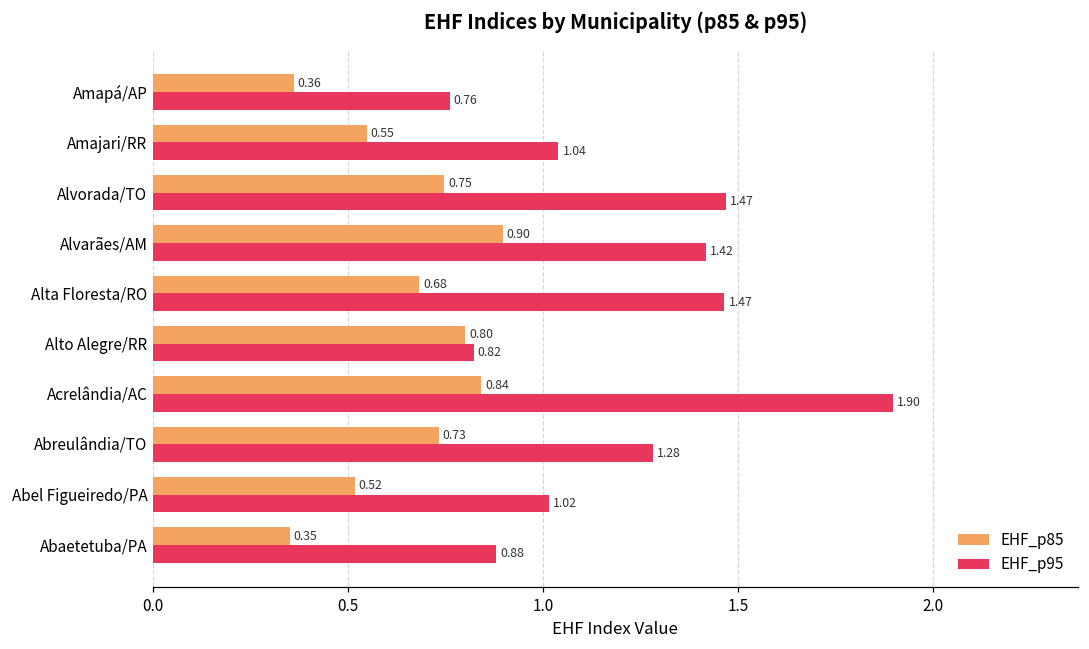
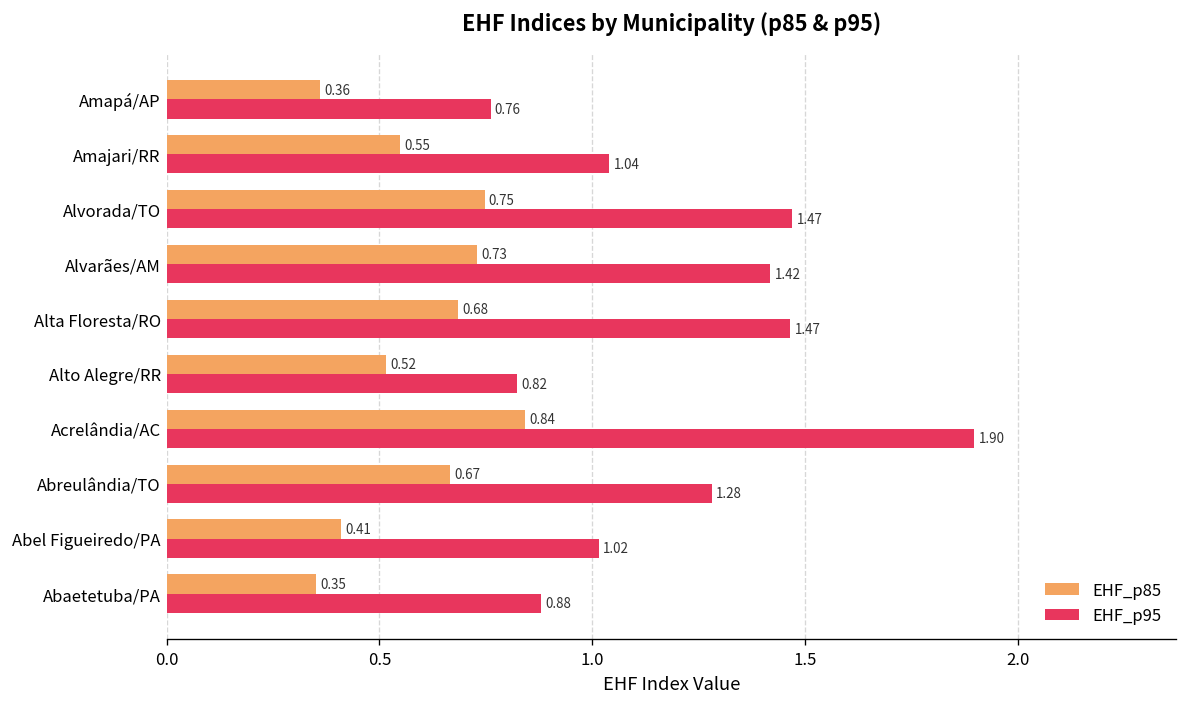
EHF_p85, Alvarães/AM: 0.90 -> 0.73
EHF_p85, Alto Alegre/RR: 0.80 -> 0.52
EHF_p85, Abreulândia/TO: 0.73 -> 0.67
EHF_p85, Abel Figueiredo/PA: 0.52 -> 0.41
